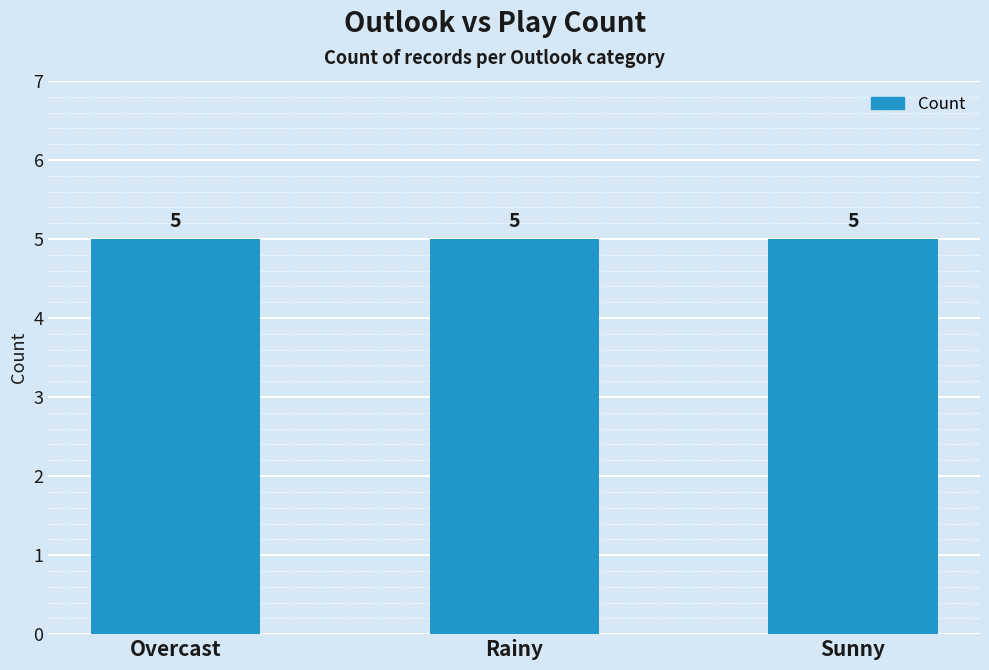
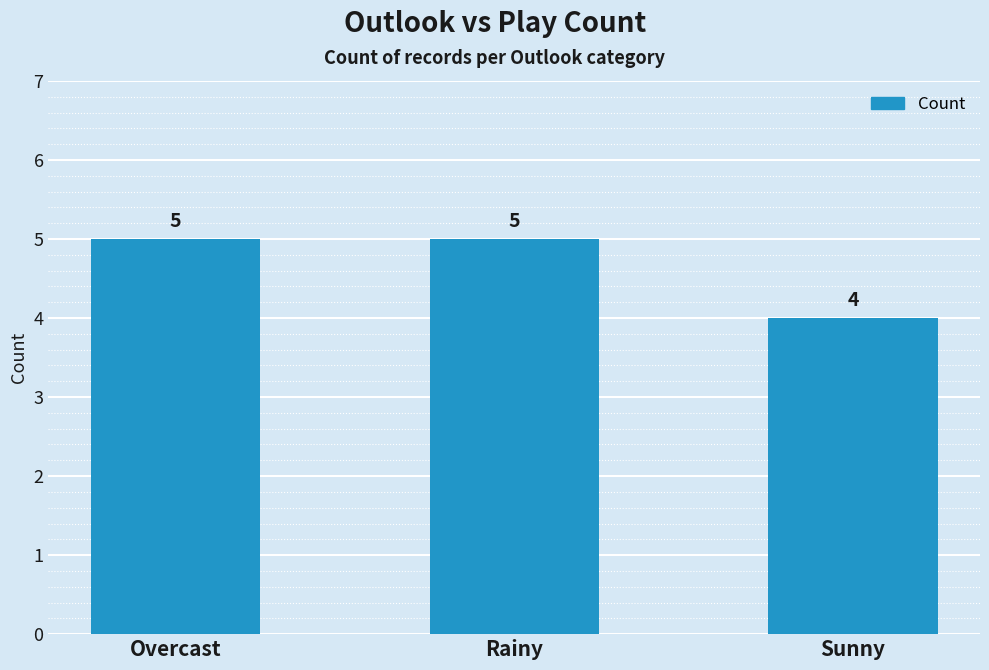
Sunny: 5 -> 4
